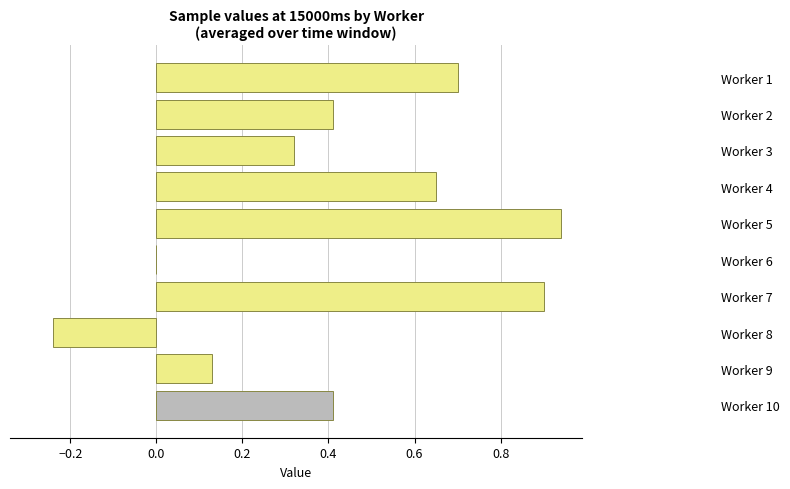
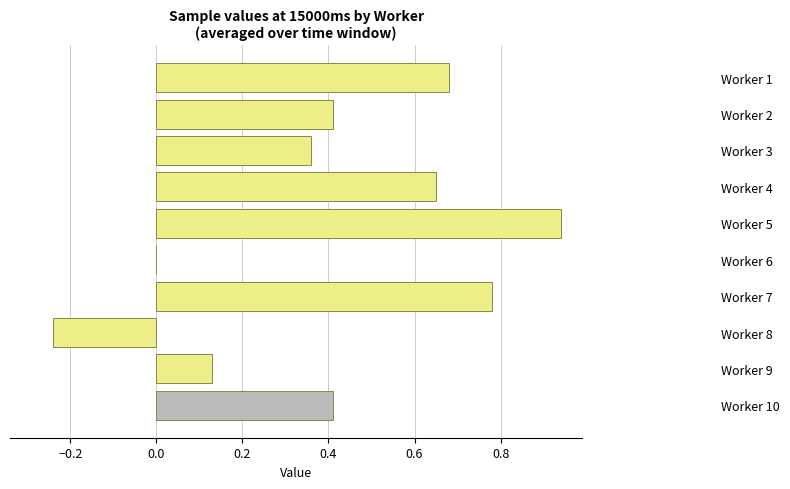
Worker 1: 0.70 -> 0.68
Worker 3: 0.32 -> 0.36
Worker 7: 0.90 -> 0.78
